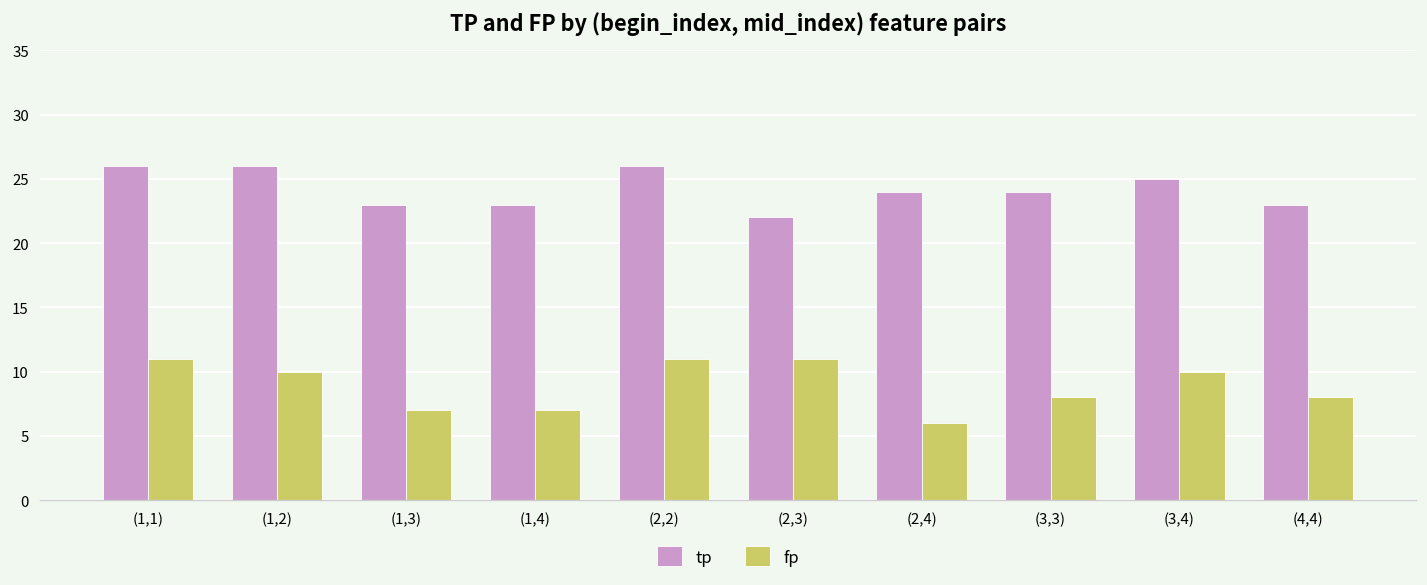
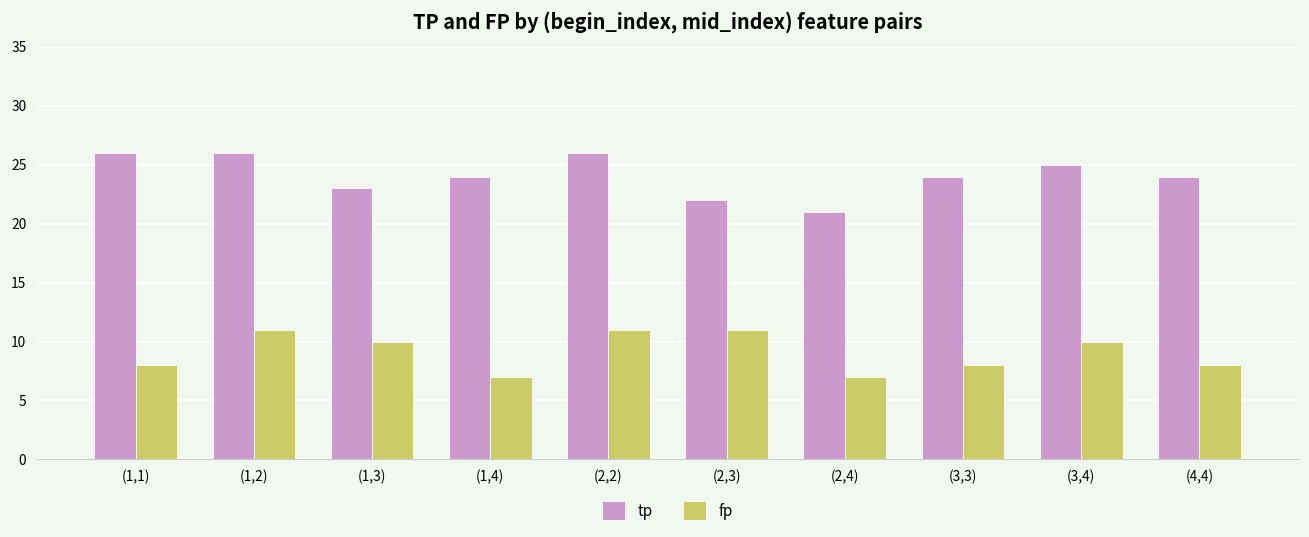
fp, (1,1): 11 -> 8
fp, (1,2): 10 -> 11
fp, (1,3): 7 -> 10
tp, (1,4): 23 -> 24
tp, (2,4): 24 -> 21
fp, (2,4): 6 -> 7
tp, (4,4): 23 -> 24
